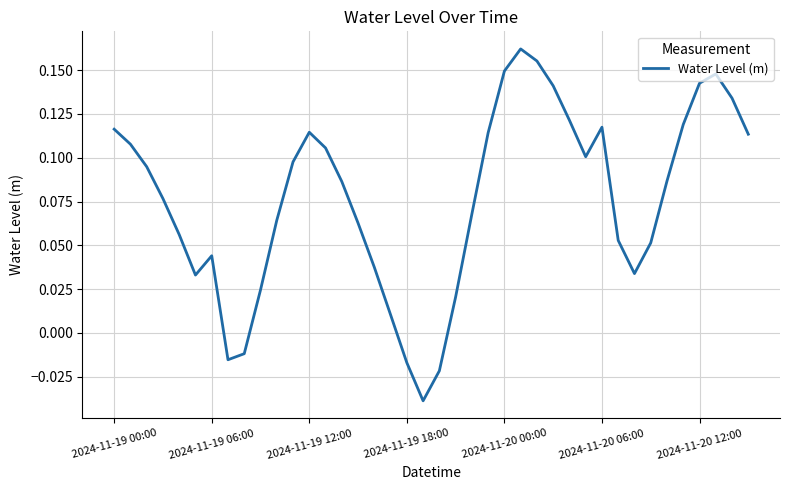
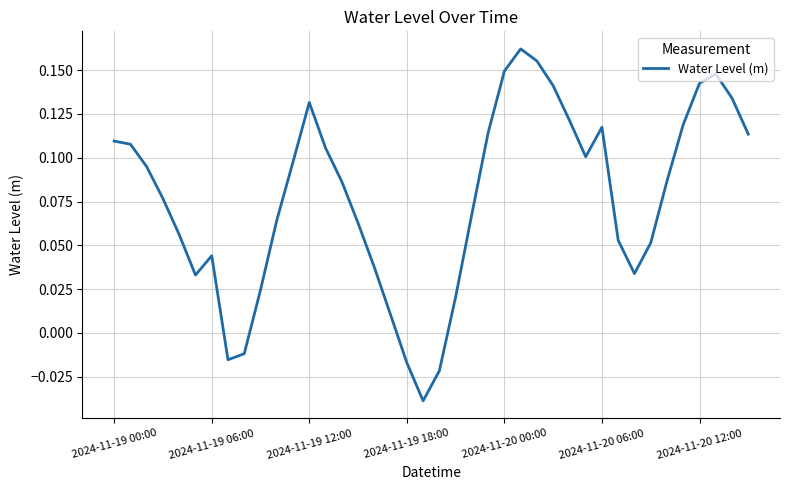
2024-11-19 00:00: 0.116 -> 0.109
2024-11-19 12:00: 0.115 -> 0.132
